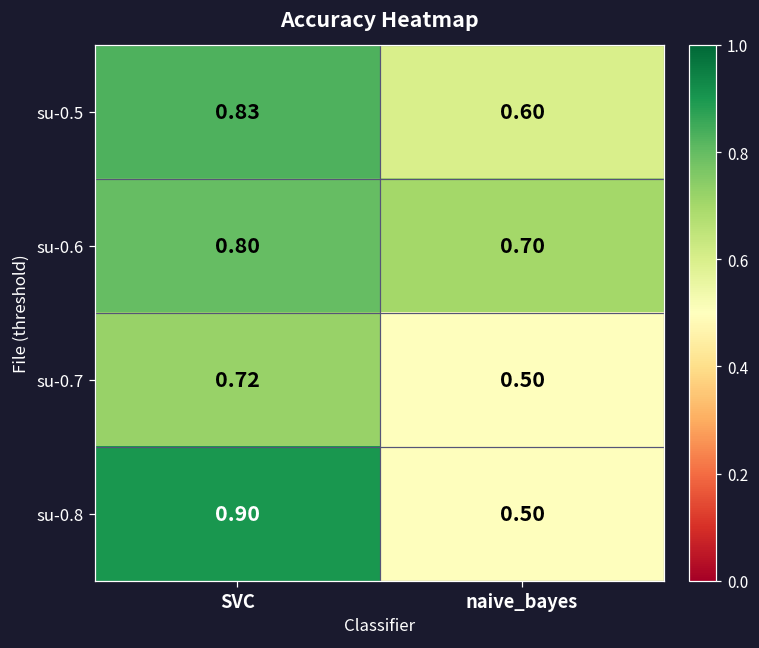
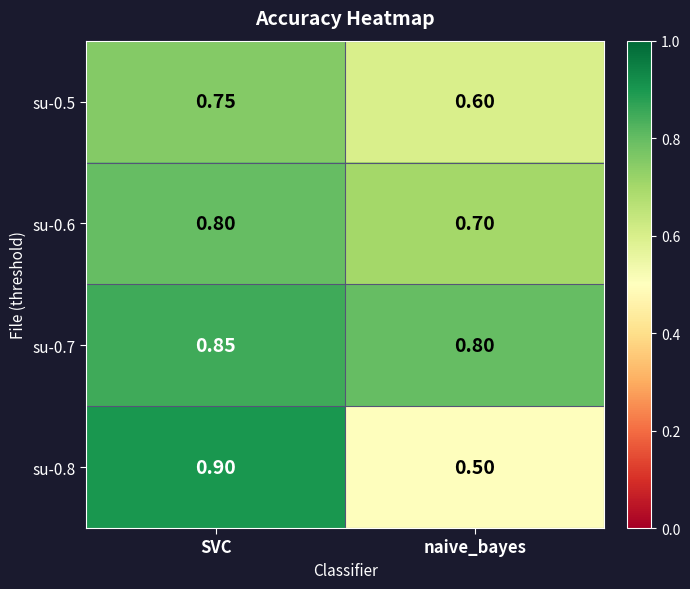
su-0.5, SVC: 0.83 -> 0.75
su-0.7, SVC: 0.72 -> 0.85
su-0.7, naive_bayes: 0.50 -> 0.80
